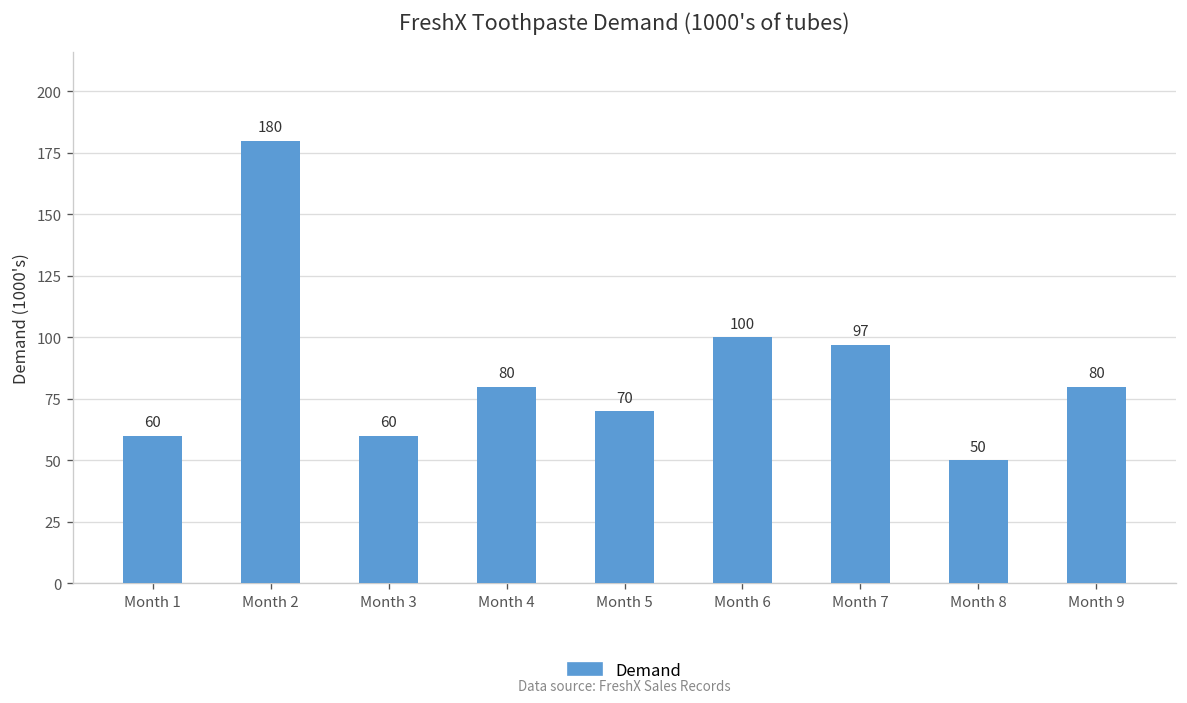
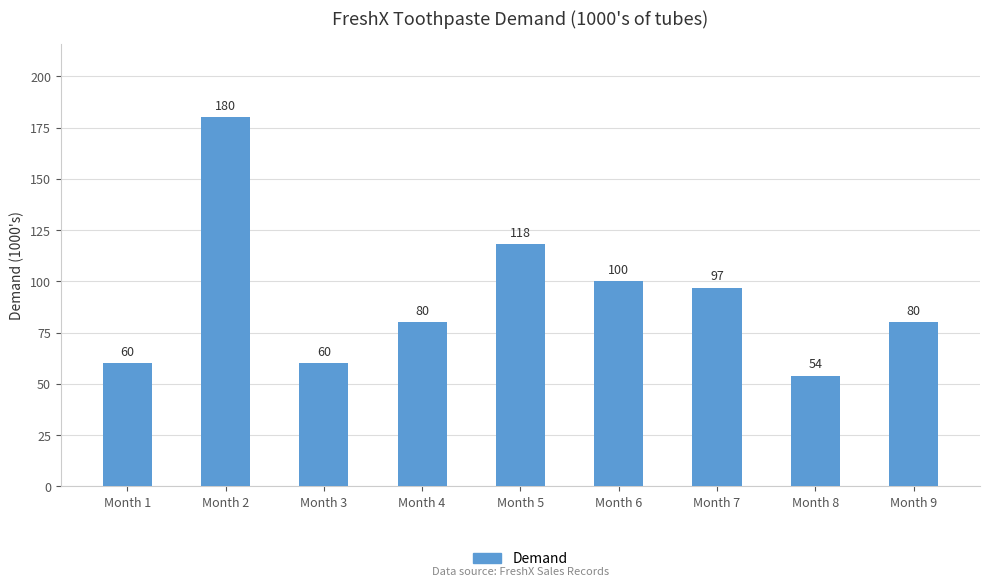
Month 5: 70 -> 118
Month 8: 50 -> 54
